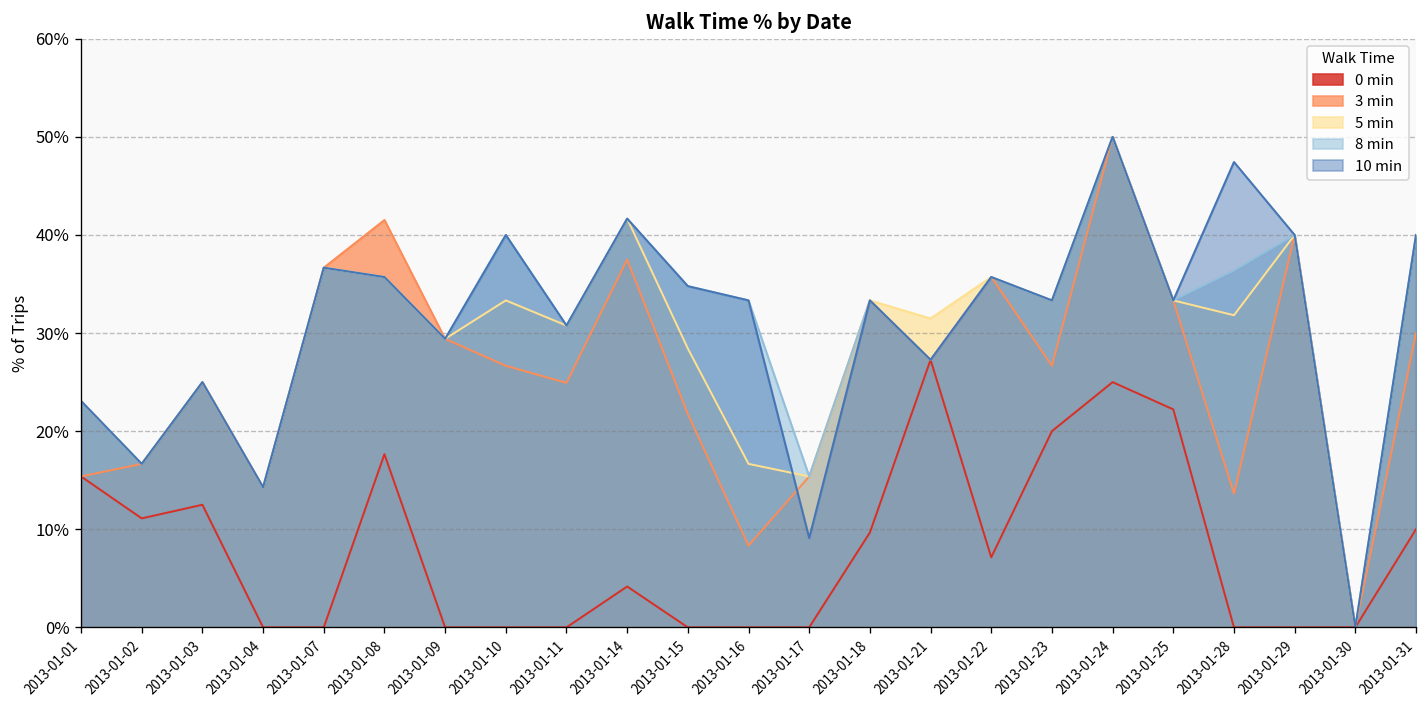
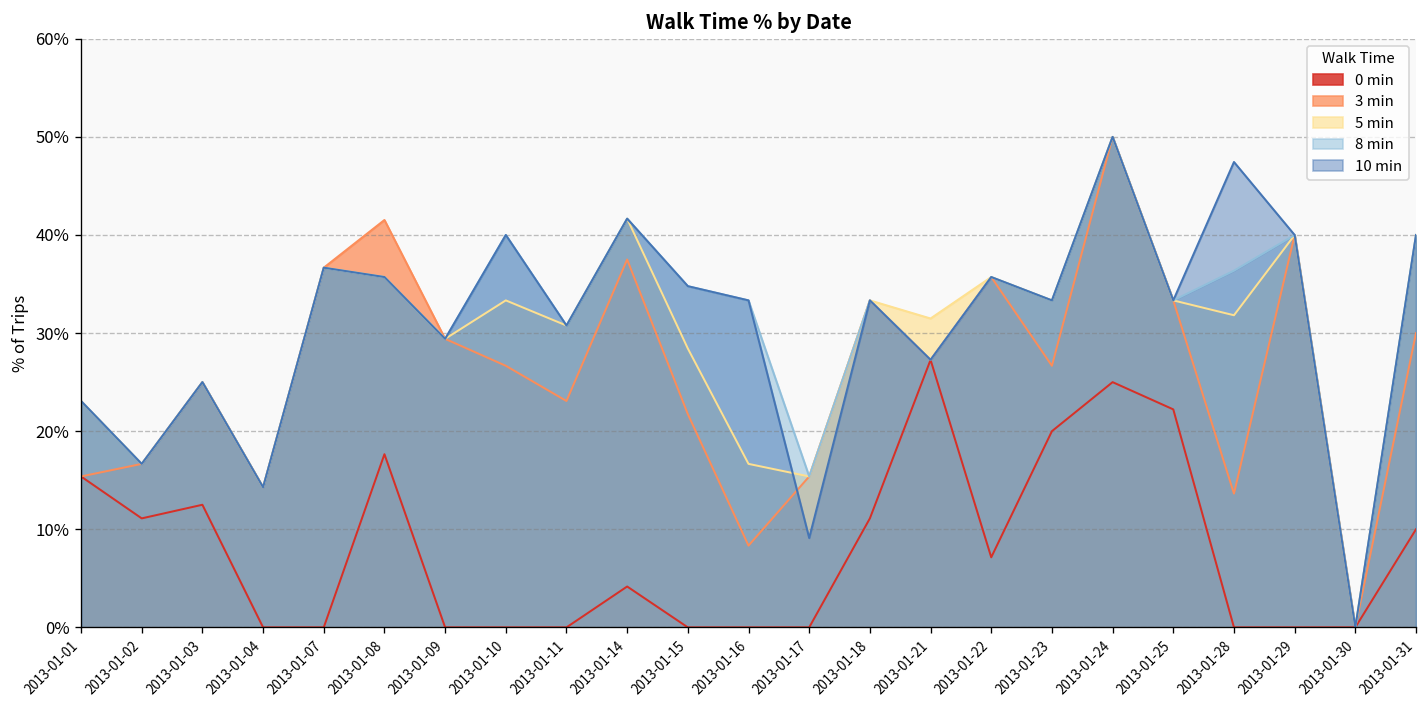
3 min, 2013-01-11: 25% -> 23%
0 min, 2013-01-18: 10% -> 11%
